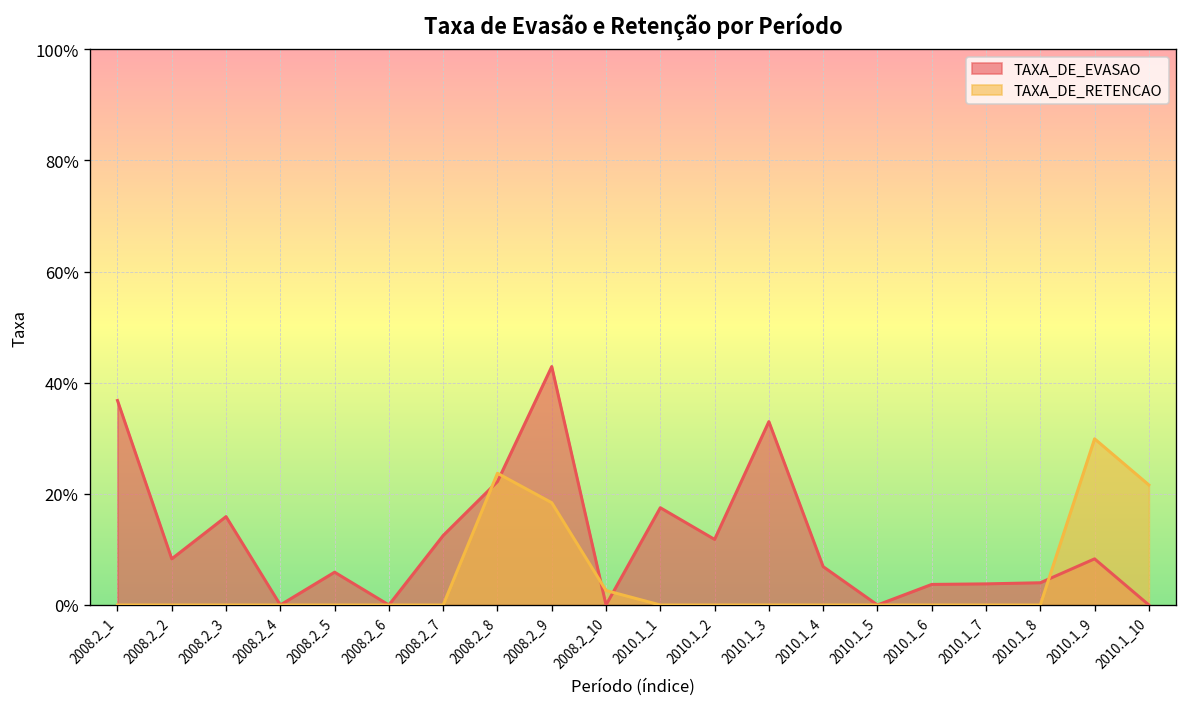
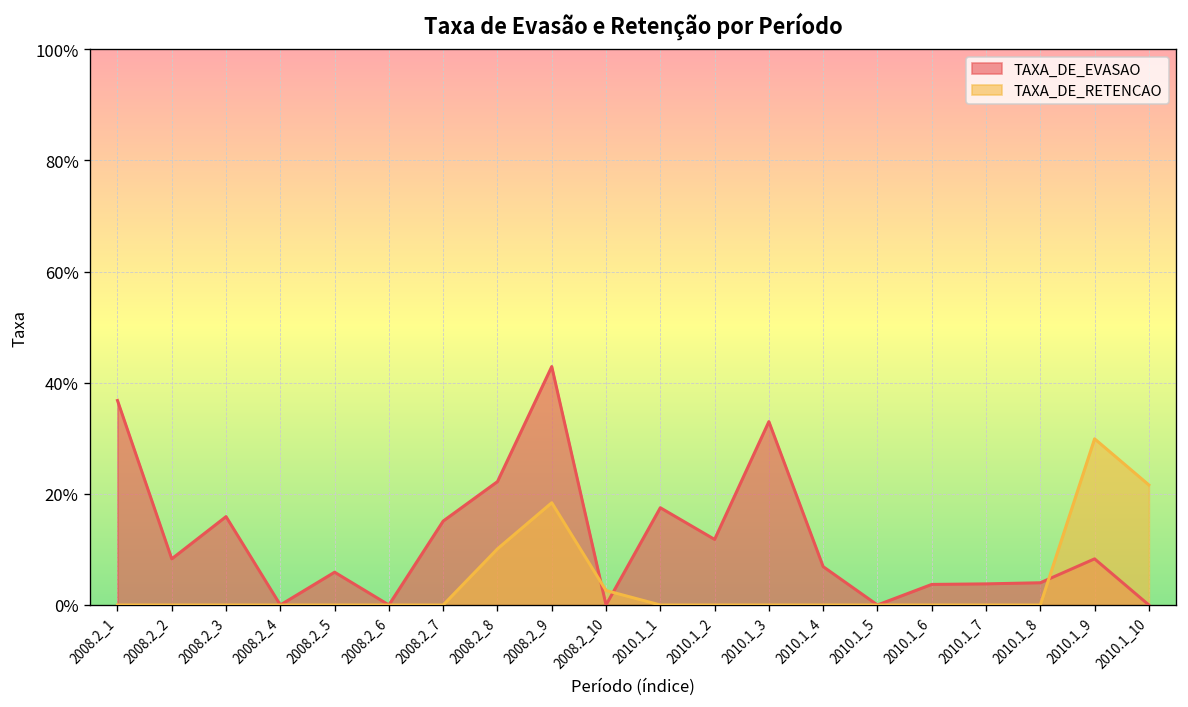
TAXA_DE_EVASAO, 2008.2_7: 13% -> 15%
TAXA_DE_RETENCAO, 2008.2_8: 24% -> 10%
